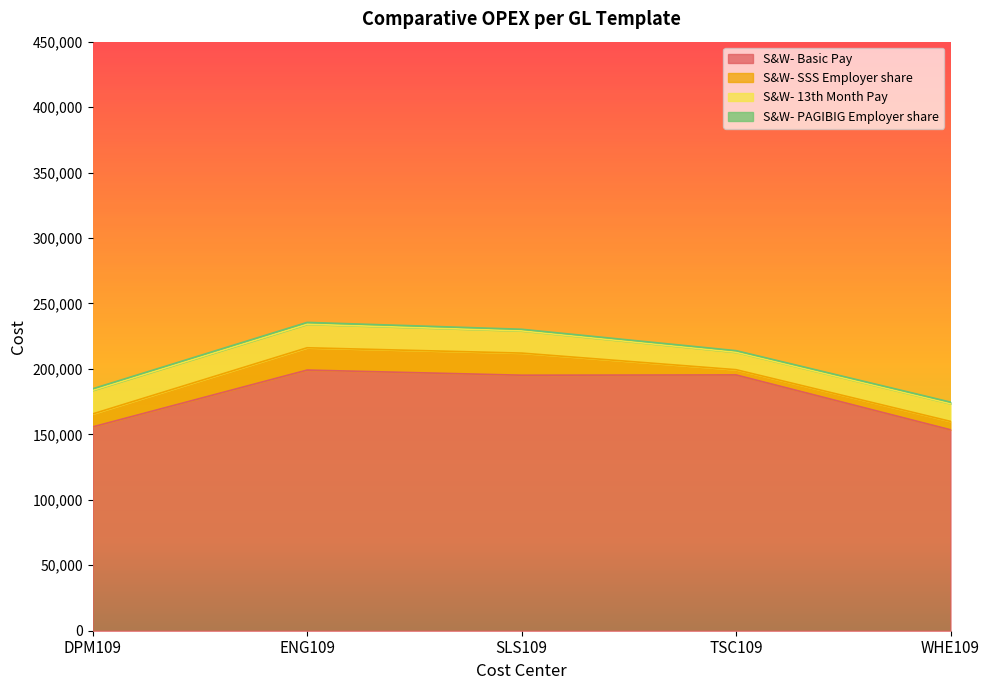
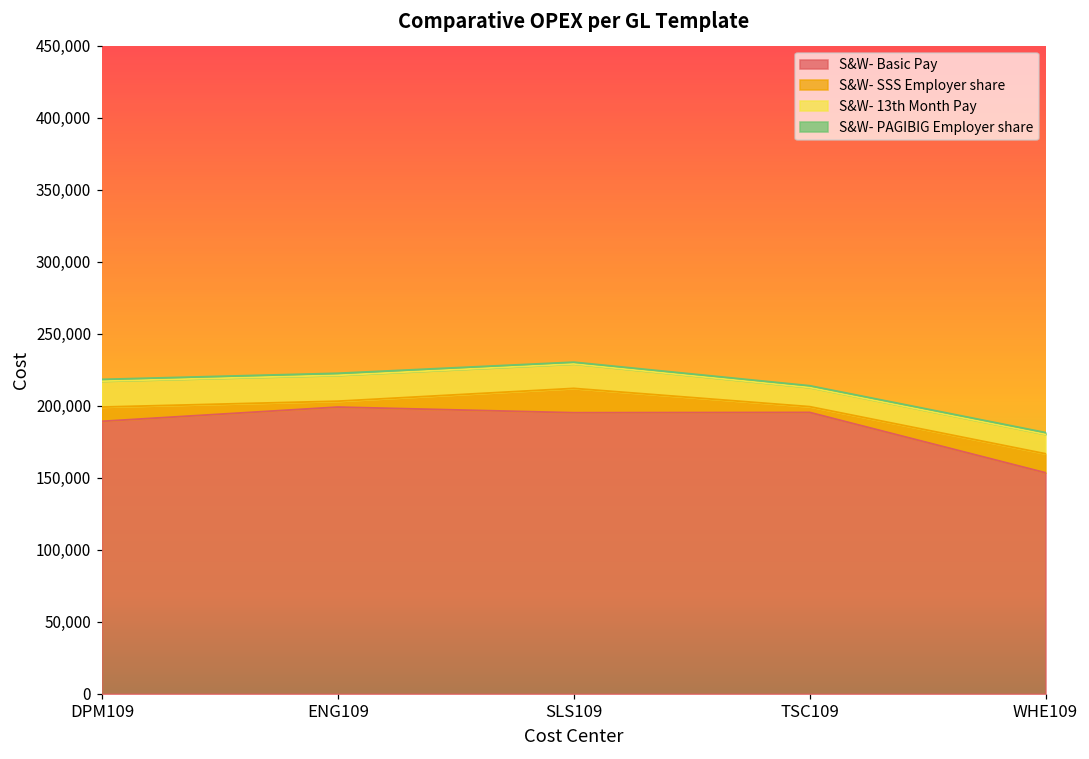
S&W- Basic Pay, DPM109: 156,000 -> 189,000
S&W- SSS Employer share, ENG109: 17,000 -> 4,000
S&W- SSS Employer share, WHE109: 6,000 -> 13,000
